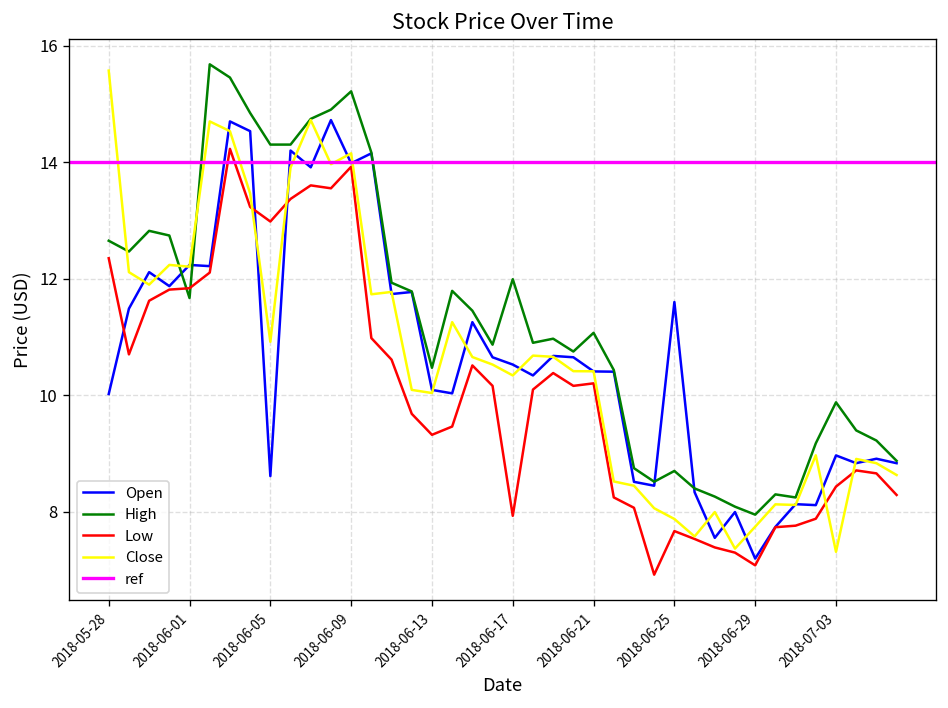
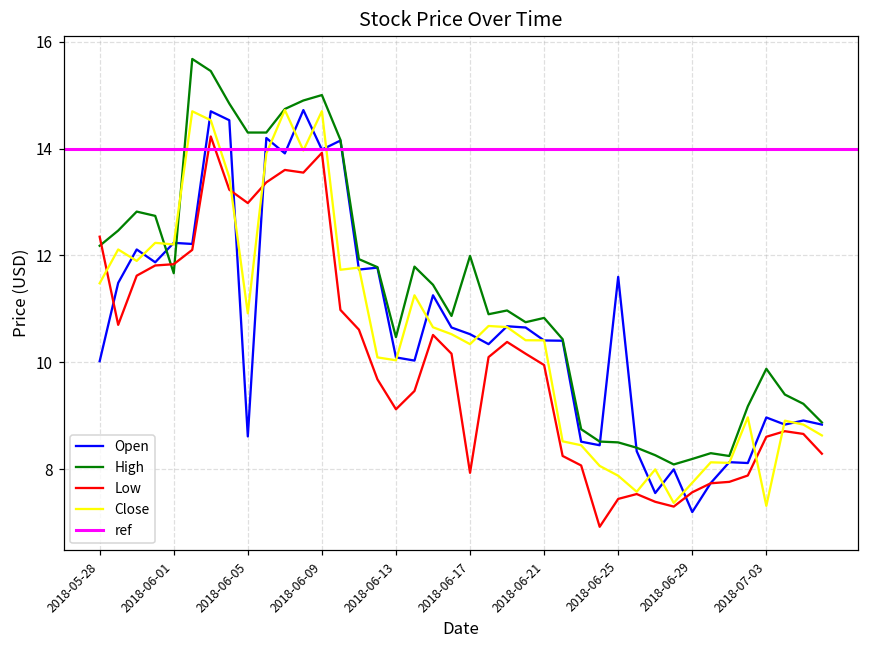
High, 2018-05-28: 12.7 -> 12.2
Close, 2018-05-28: 15.6 -> 11.5
High, 2018-06-09: 15.2 -> 15.0
Close, 2018-06-09: 14.2 -> 14.7
Low, 2018-06-13: 9.3 -> 9.1
High, 2018-06-21: 11.1 -> 10.8
Low, 2018-06-21: 10.2 -> 9.9
High, 2018-06-25: 8.7 -> 8.5
Low, 2018-06-25: 7.7 -> 7.4
High, 2018-06-29: 8.0 -> 8.2
Low, 2018-06-29: 7.1 -> 7.6
Low, 2018-07-03: 8.4 -> 8.6
